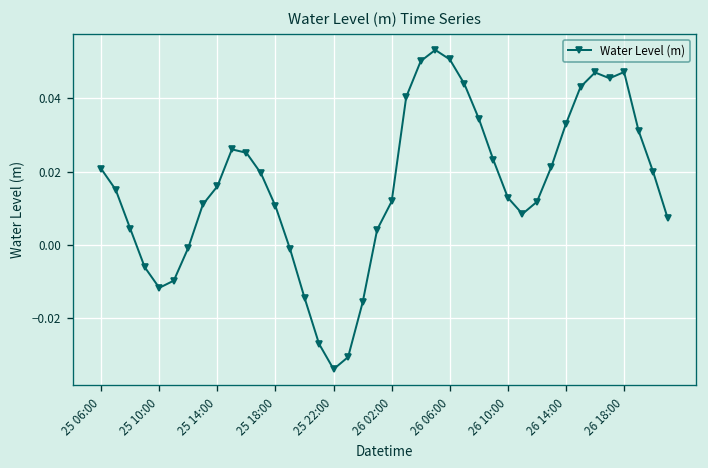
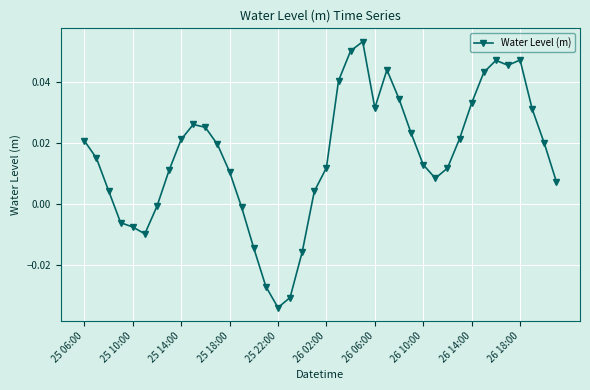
25 10:00: -0.012 -> -0.008
25 14:00: 0.016 -> 0.021
26 06:00: 0.051 -> 0.031
